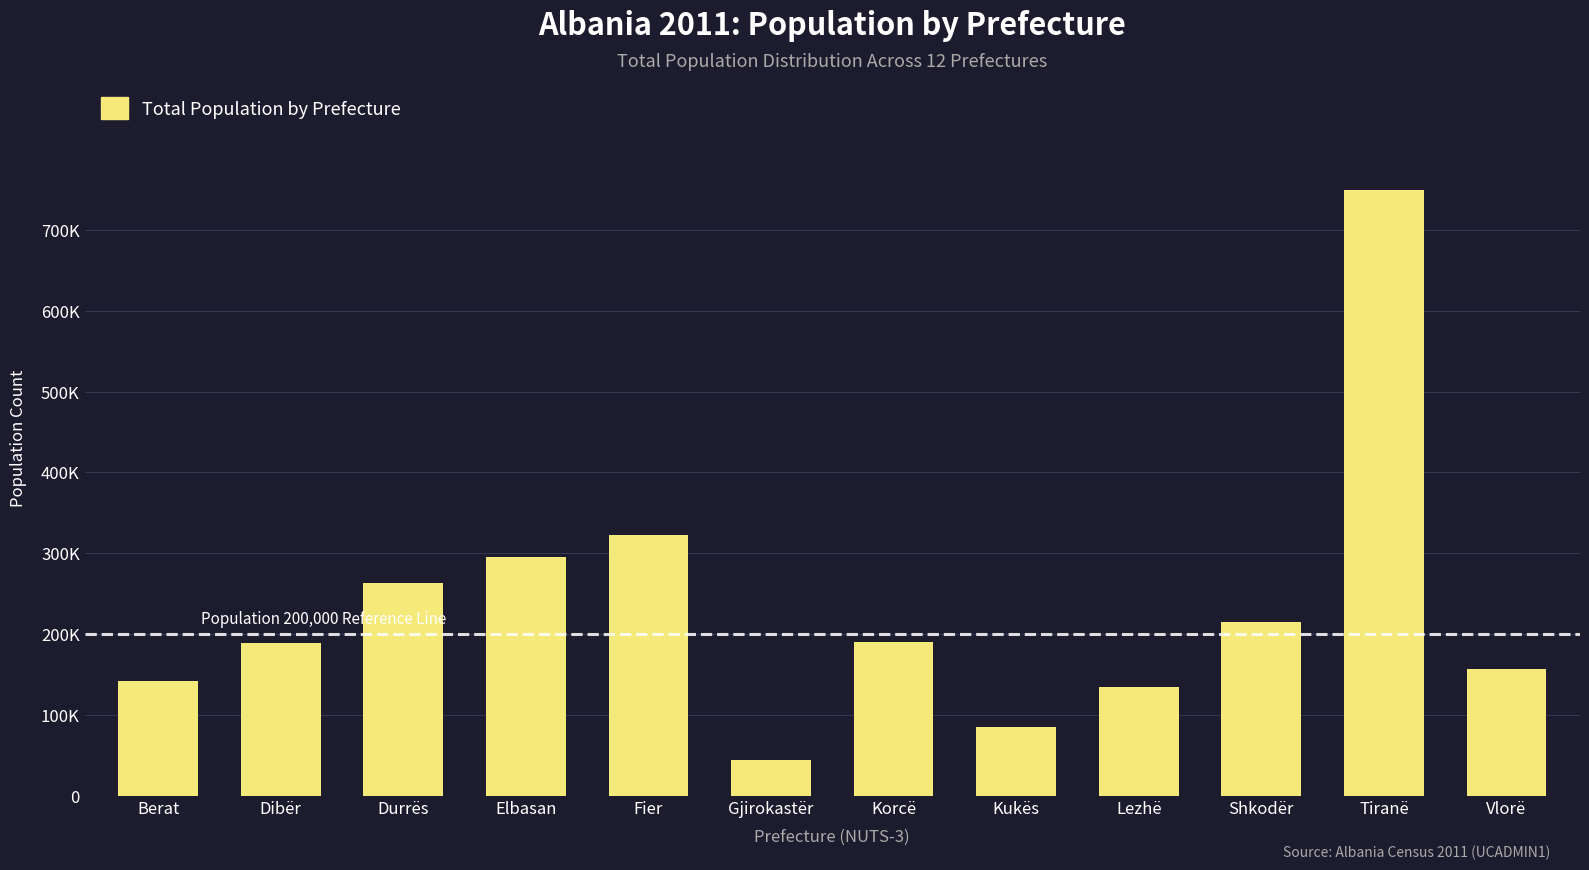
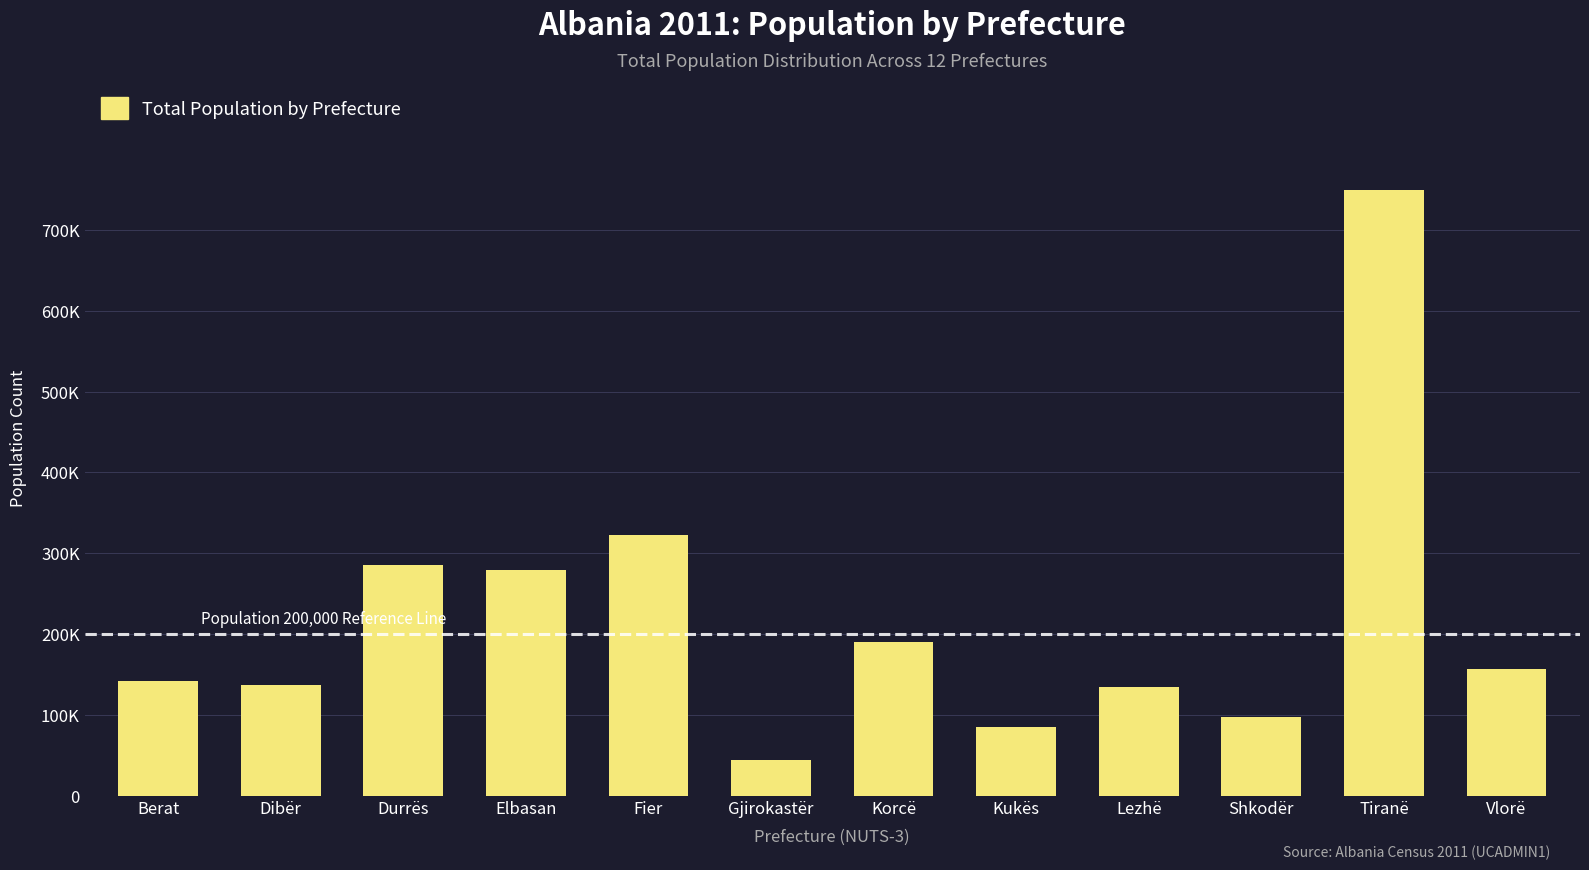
Dibër: 190000 -> 140000
Durrës: 260000 -> 290000
Elbasan: 300000 -> 280000
Shkodër: 220000 -> 100000
